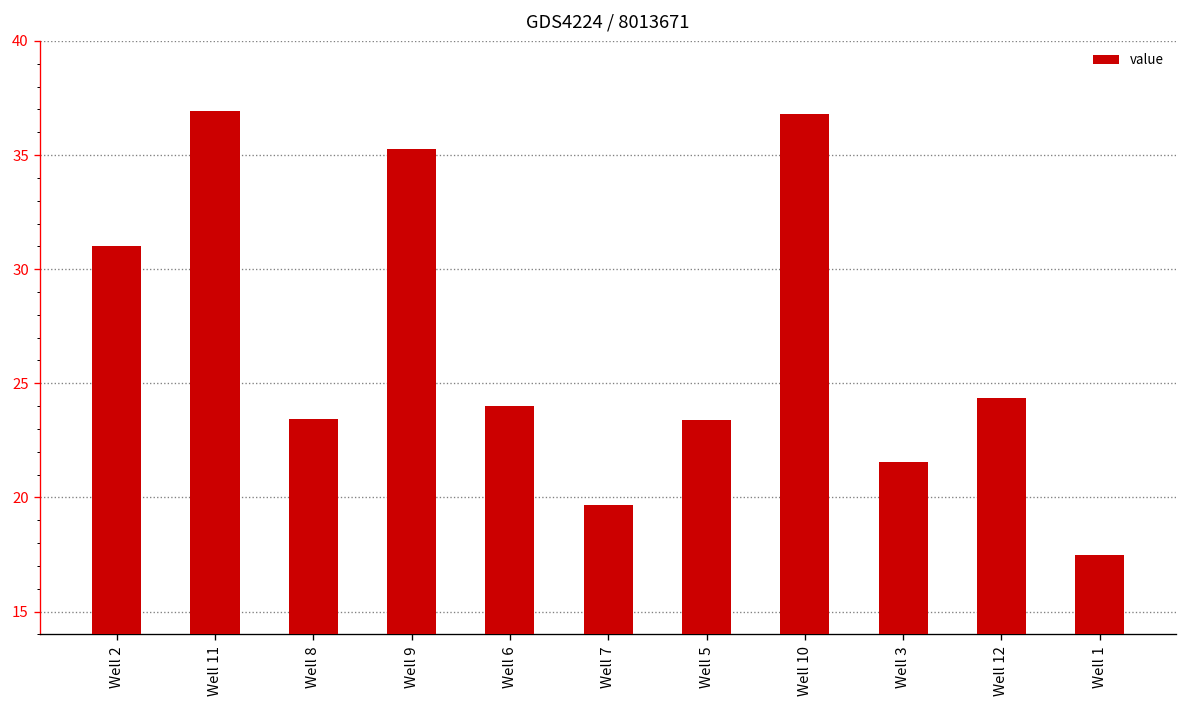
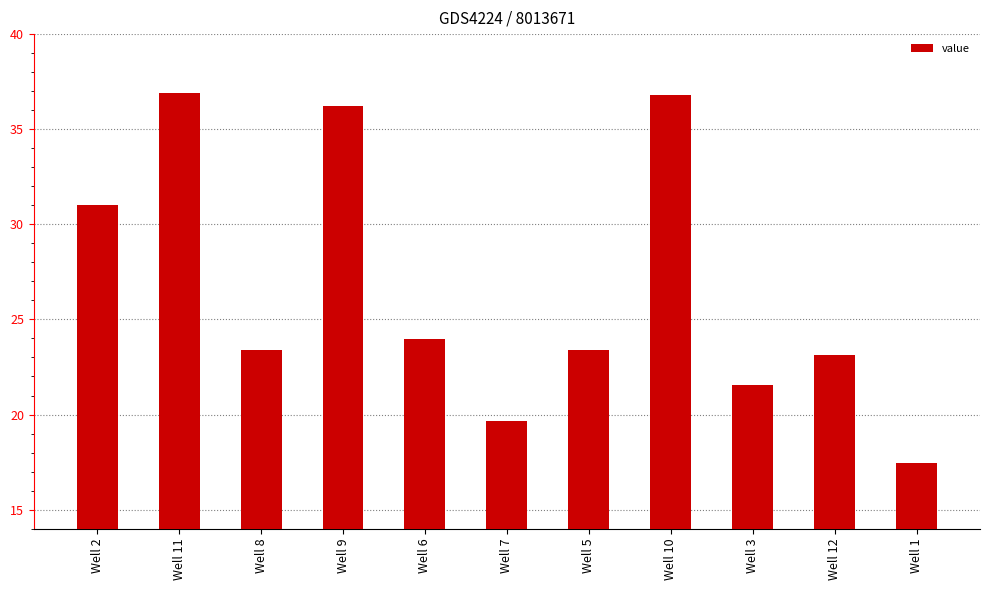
Well 9: 35.2 -> 36.2
Well 12: 24.4 -> 23.1
